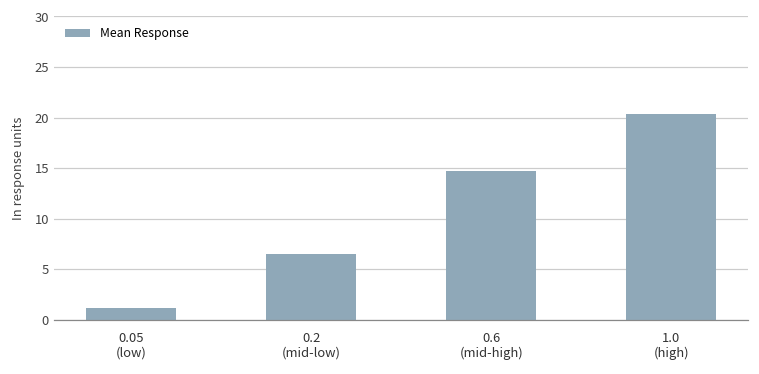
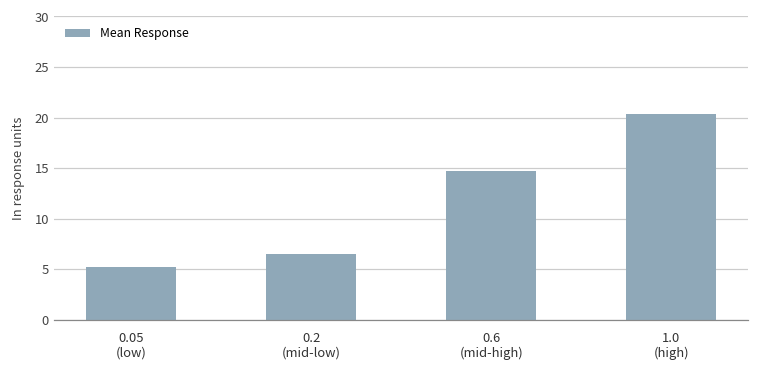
0.05 (low): 1 -> 5
